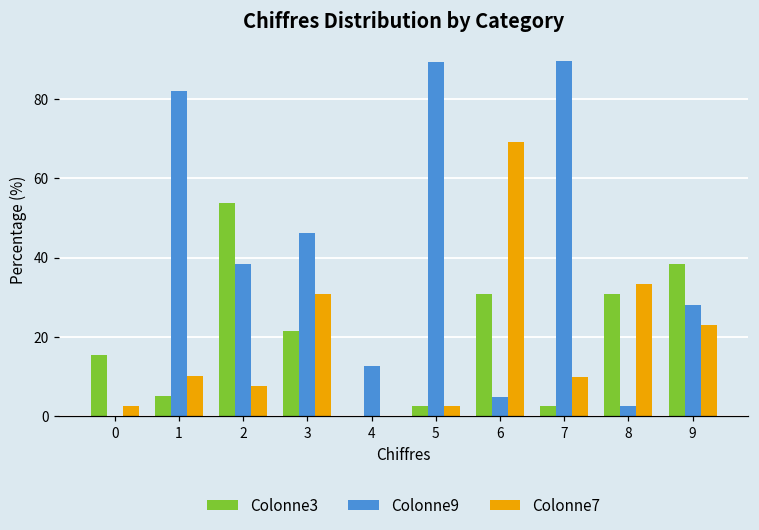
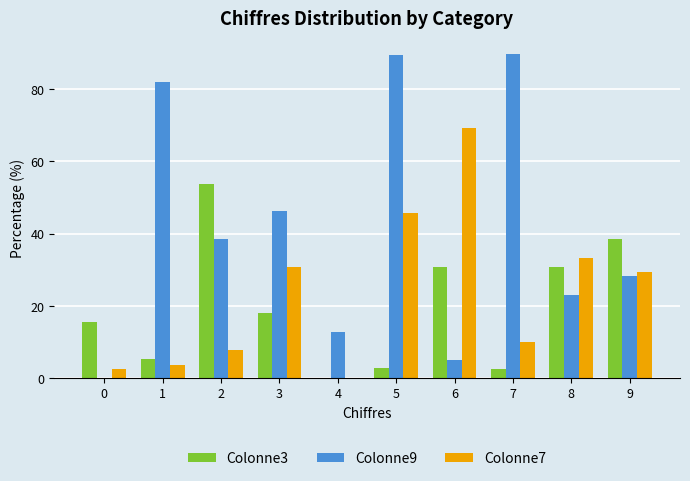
Colonne7, 1: 10 -> 4
Colonne3, 3: 22 -> 18
Colonne7, 5: 3 -> 46
Colonne9, 8: 3 -> 23
Colonne7, 9: 23 -> 29
